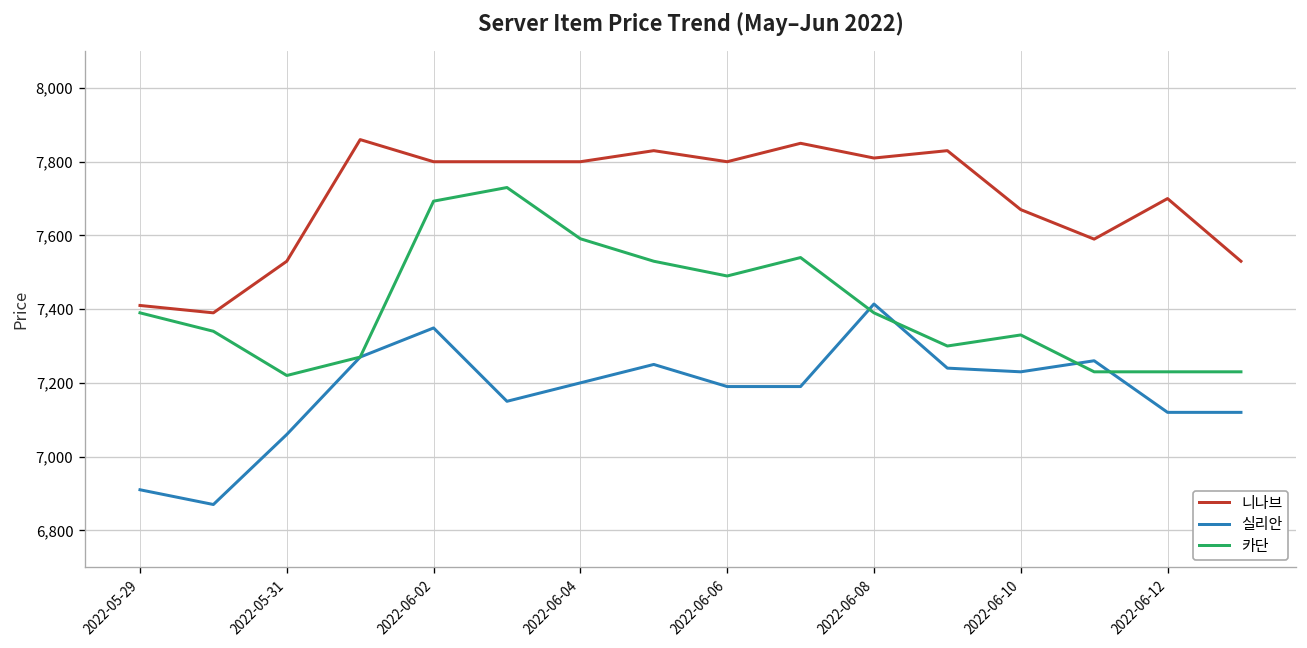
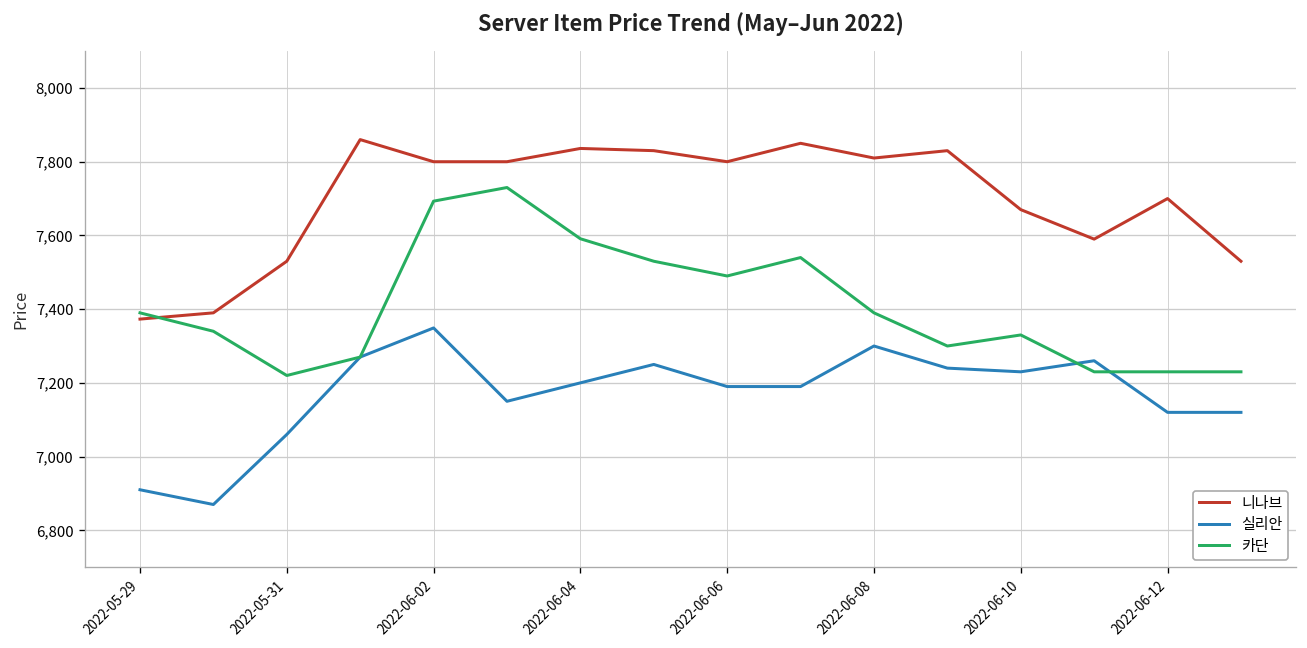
니나브, 2022-05-29: 7,410 -> 7,370
니나브, 2022-06-04: 7,800 -> 7,840
실리안, 2022-06-08: 7,410 -> 7,300
